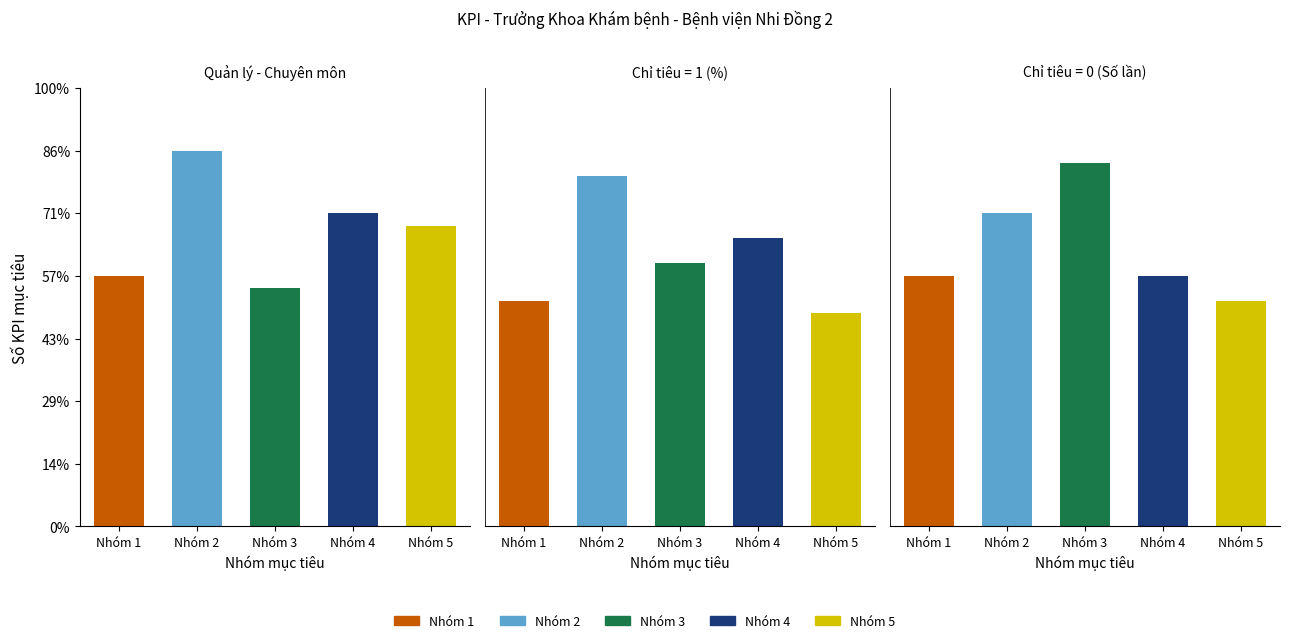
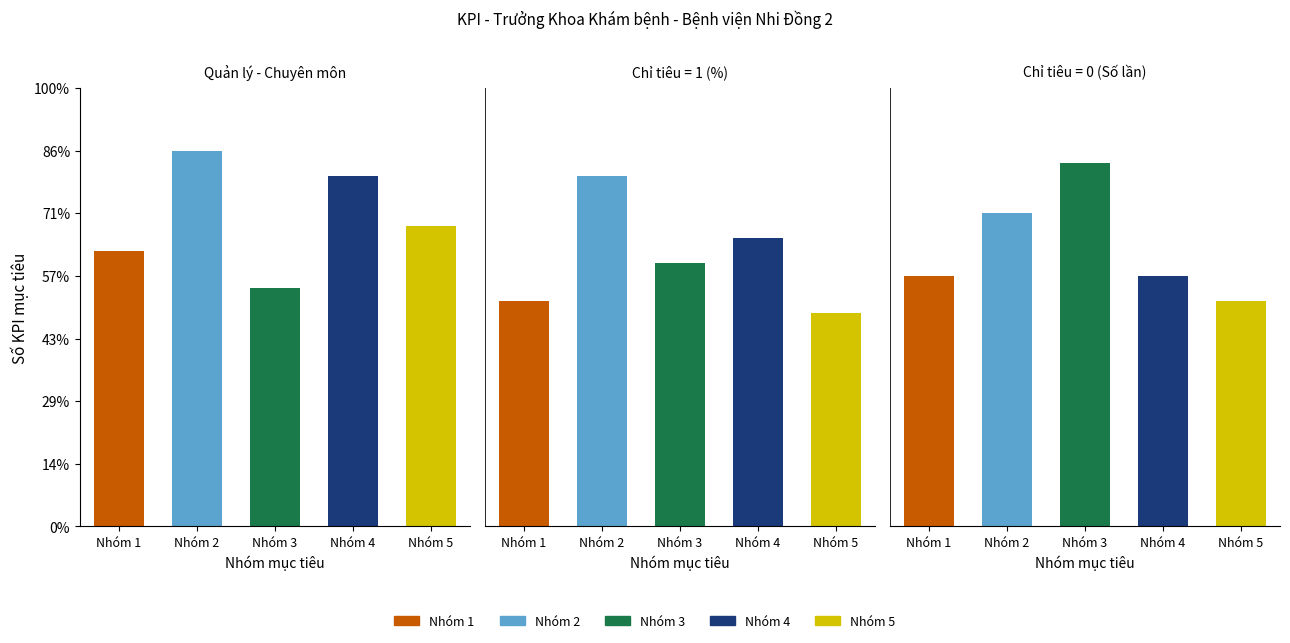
Quản lý - Chuyên môn, Nhóm 1: 57% -> 63%
Quản lý - Chuyên môn, Nhóm 4: 71% -> 80%
